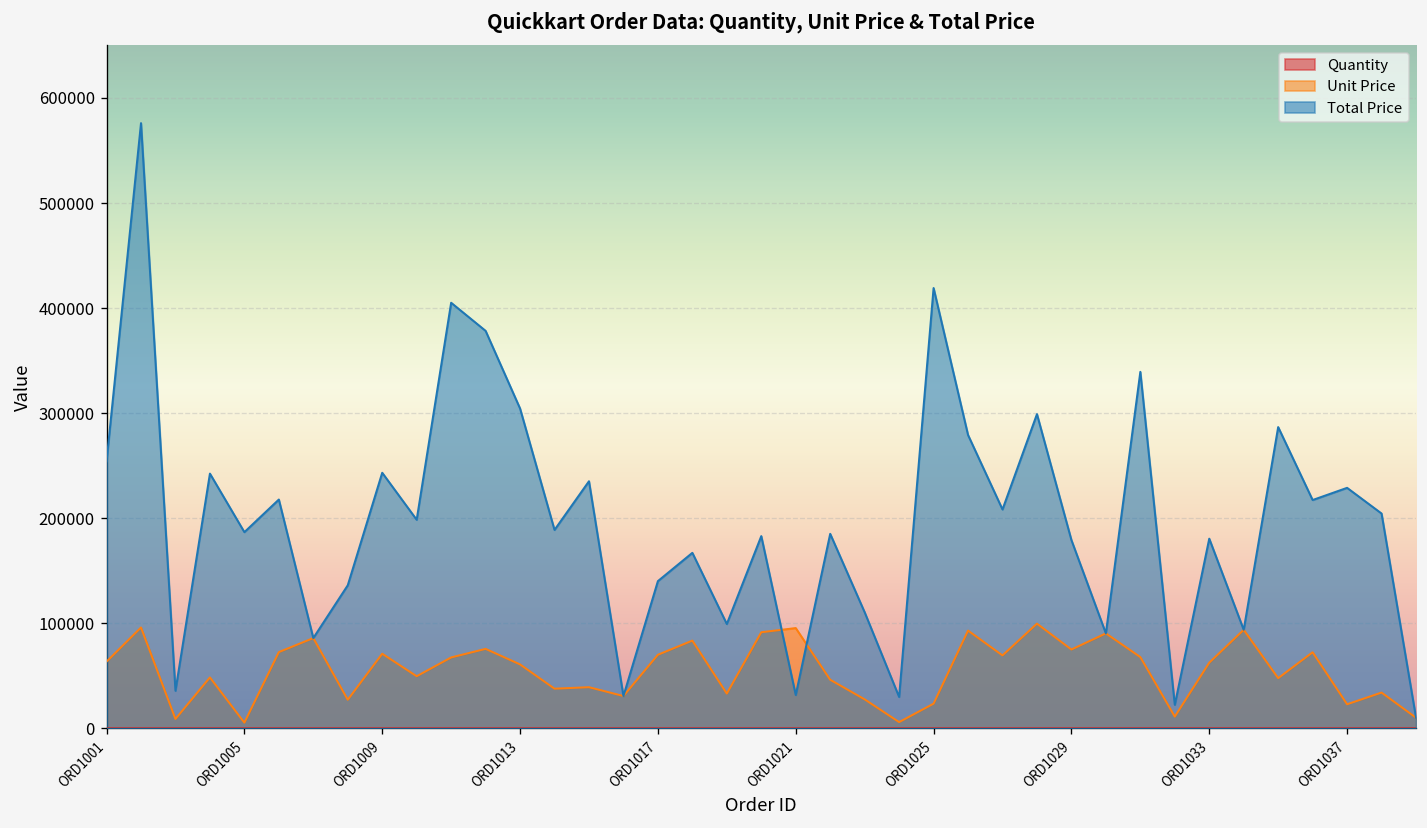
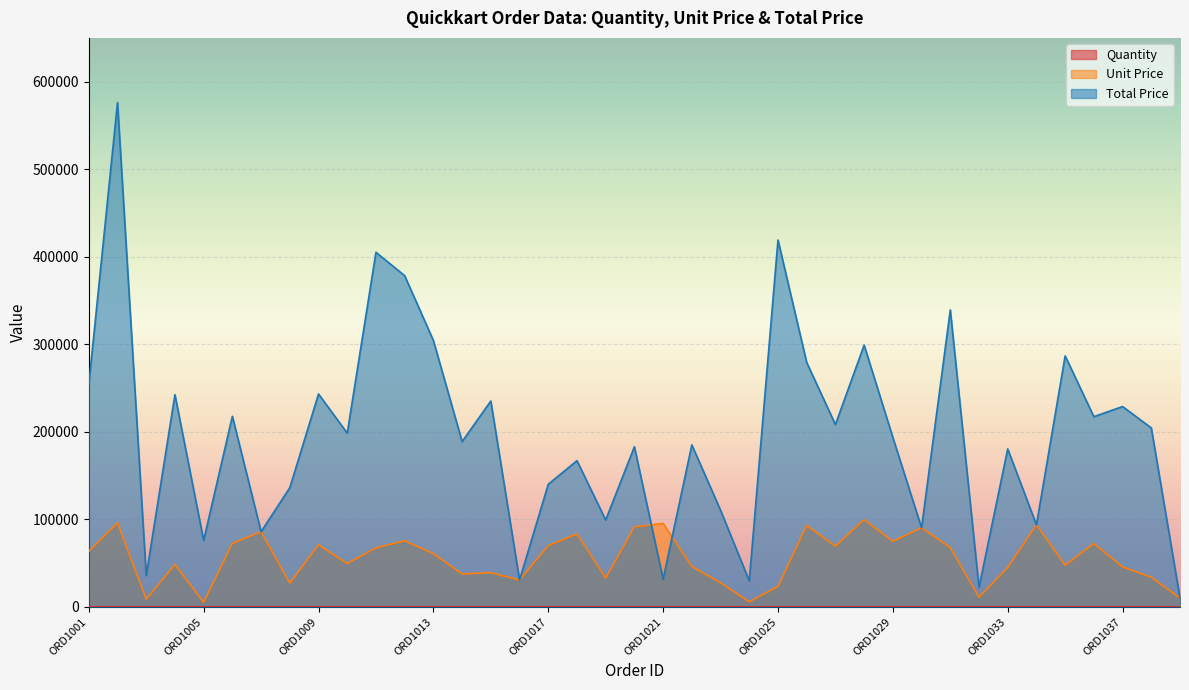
Total Price, ORD1005: 190000 -> 80000
Total Price, ORD1029: 180000 -> 190000
Unit Price, ORD1033: 60000 -> 50000
Unit Price, ORD1037: 20000 -> 50000
